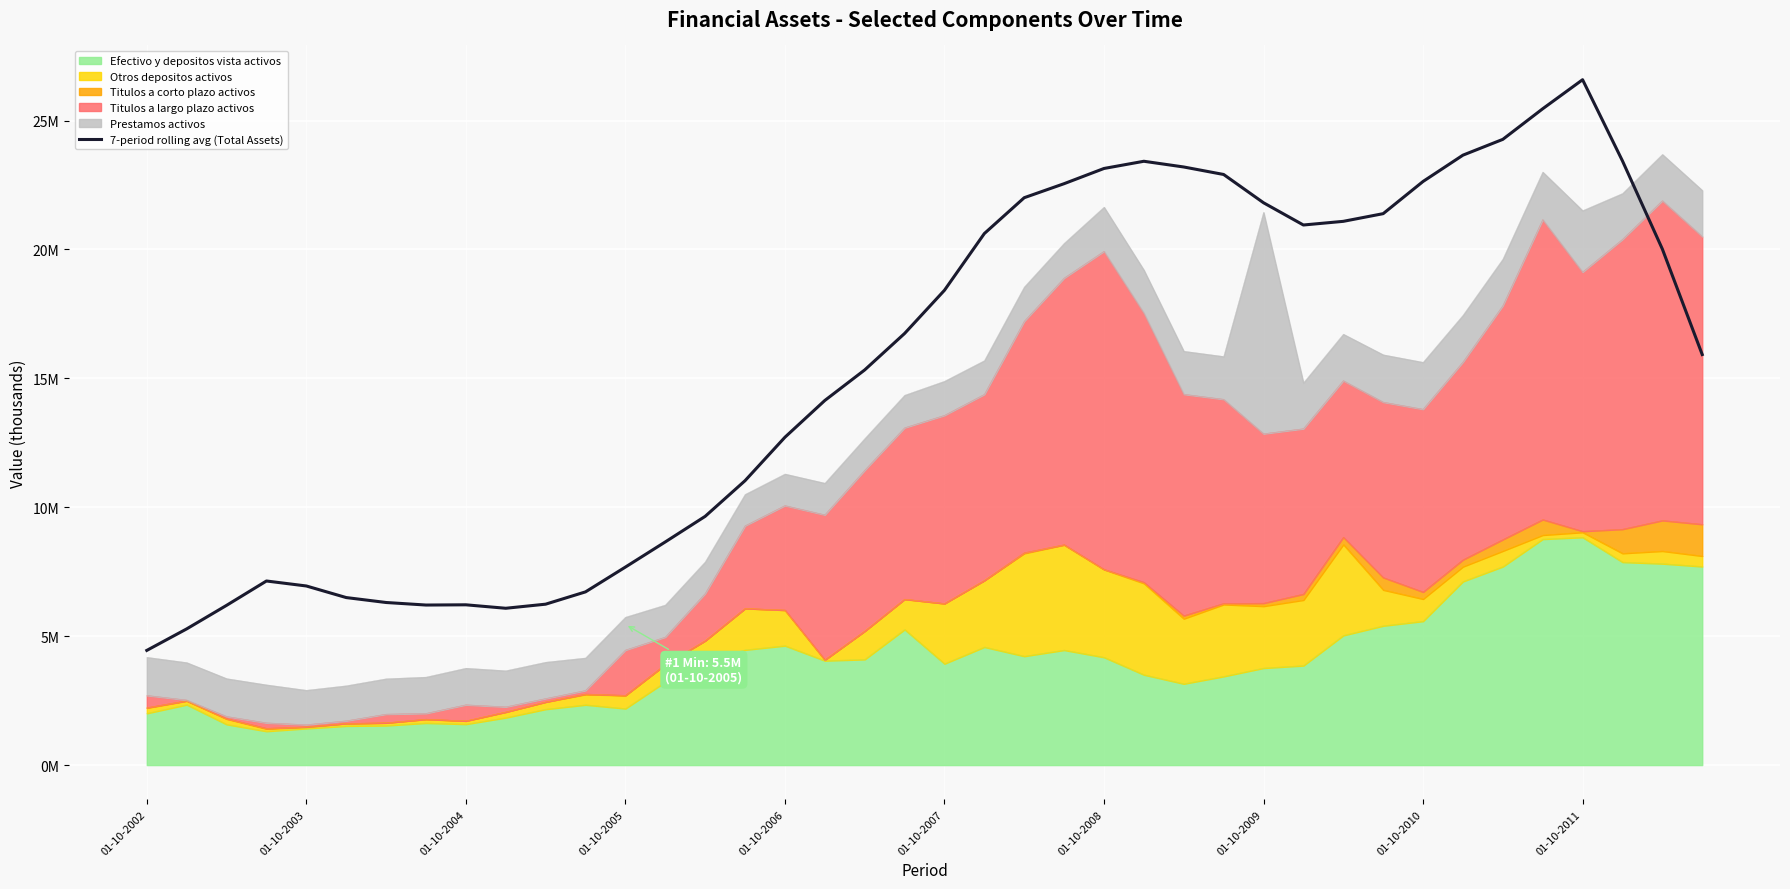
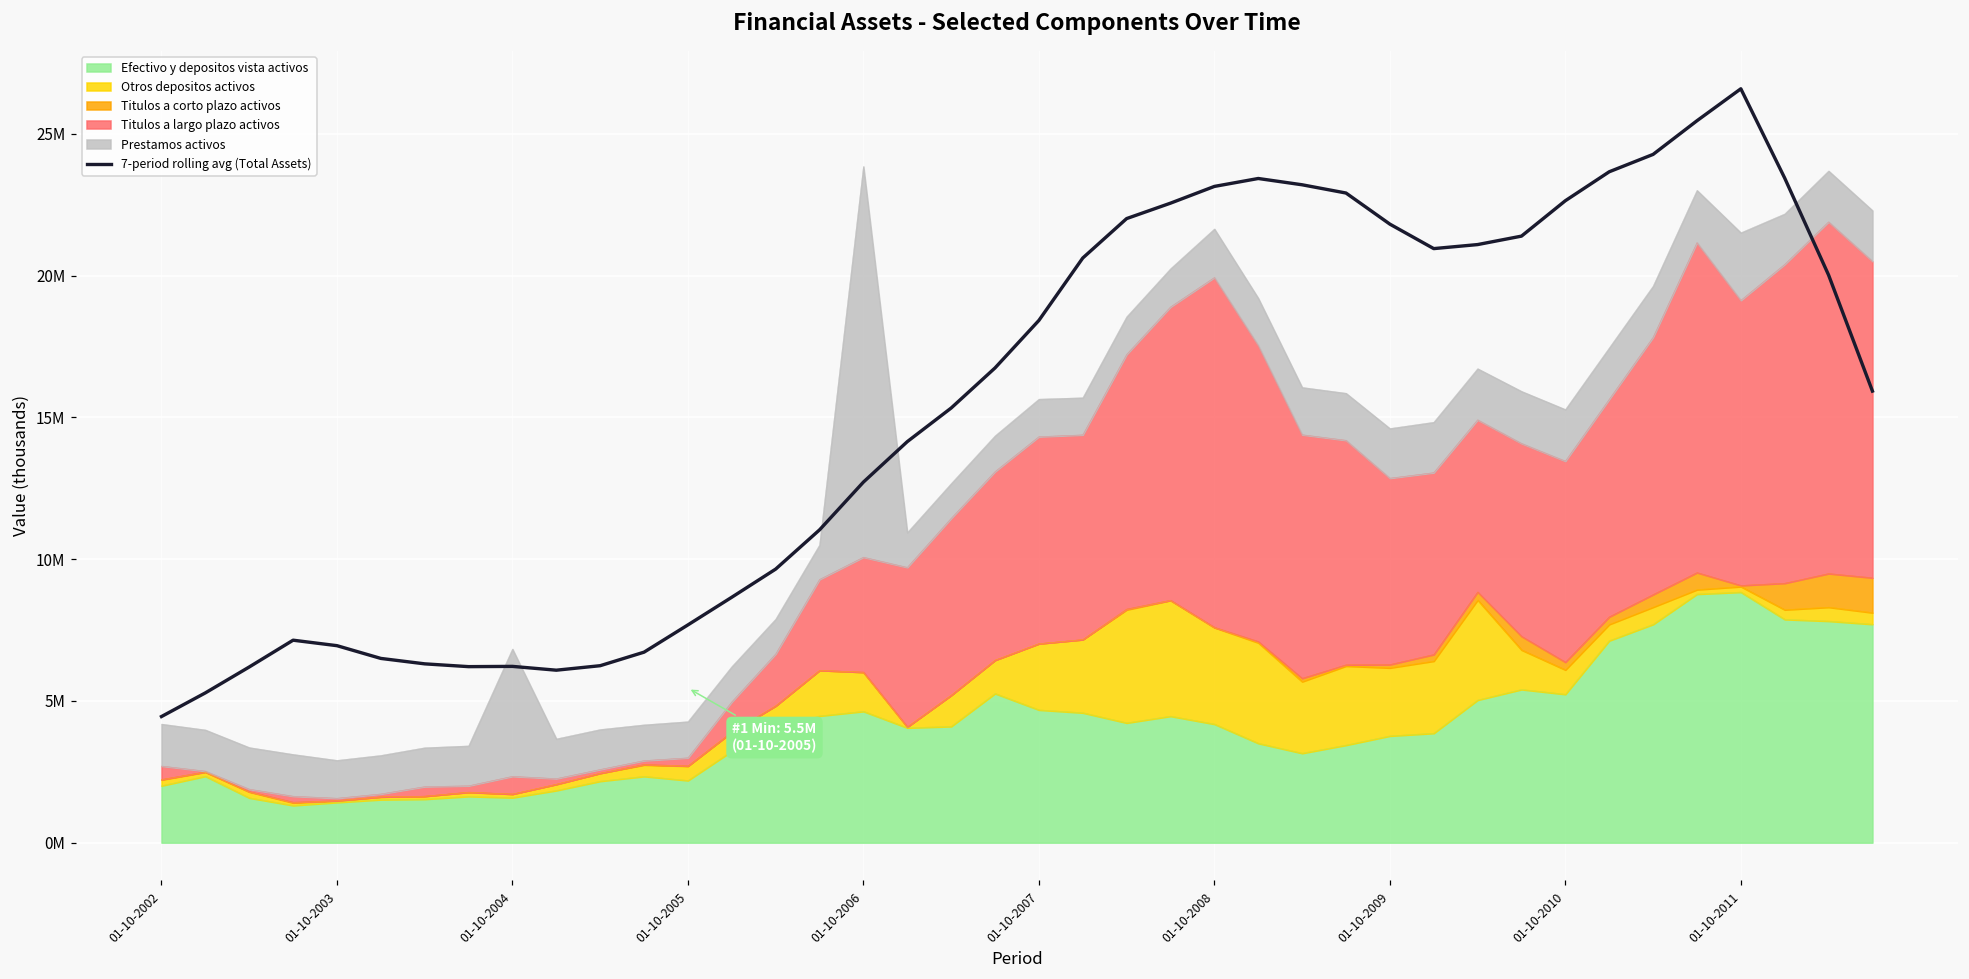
Prestamos activos, 01-10-2004: 1400000 -> 4500000
Titulos a largo plazo activos, 01-10-2005: 1800000 -> 300000
Prestamos activos, 01-10-2006: 1200000 -> 13800000
Efectivo y depositos vista activos, 01-10-2007: 3900000 -> 4700000
Prestamos activos, 01-10-2009: 8600000 -> 1800000
Efectivo y depositos vista activos, 01-10-2010: 5600000 -> 5200000
